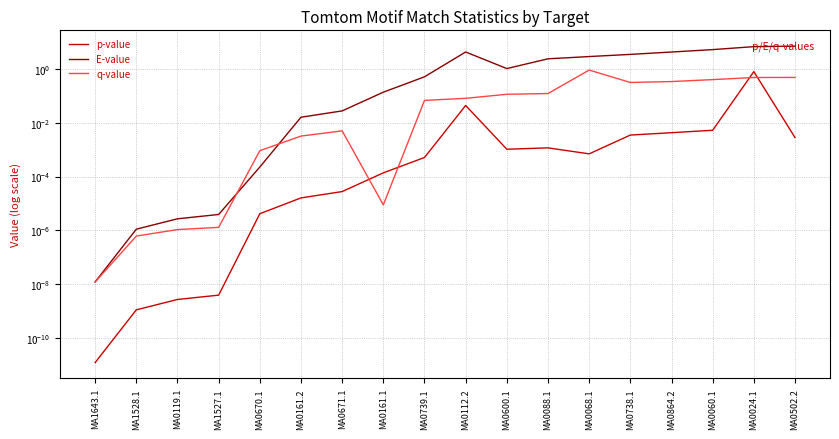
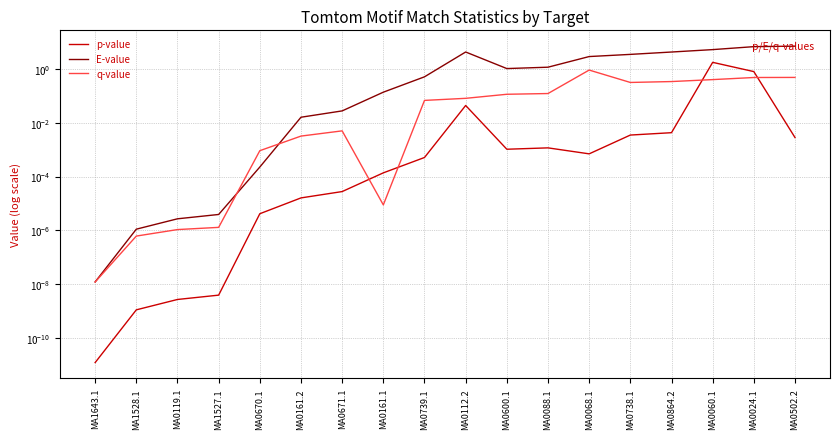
E-value, MA0088.1: 2 -> 1
p-value, MA0060.1: 0.005 -> 2
